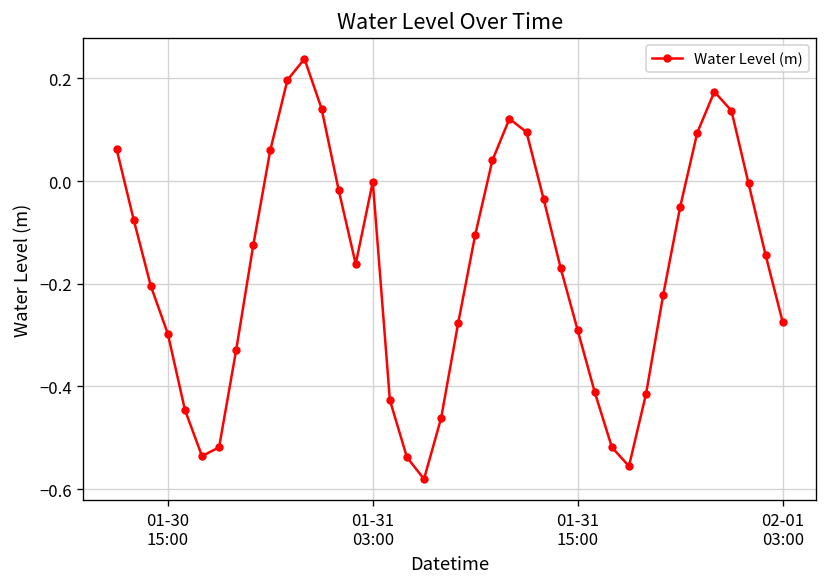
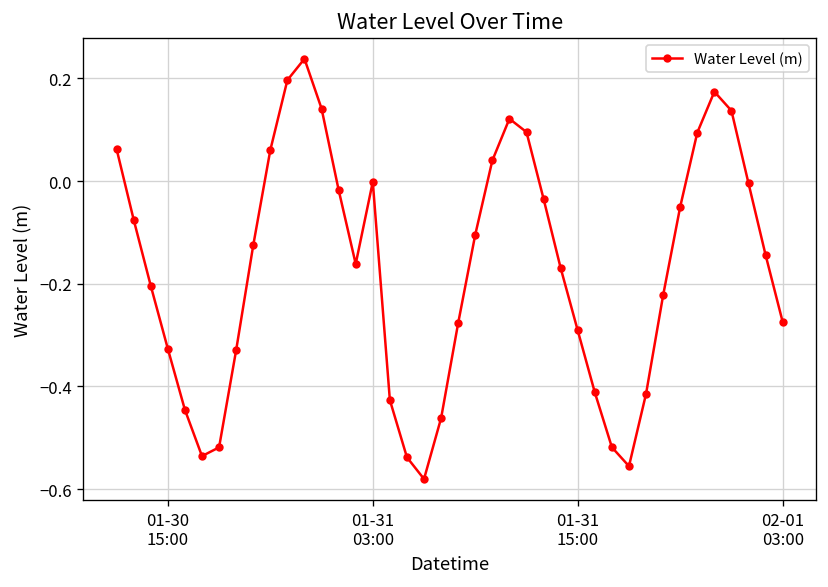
01-30 15:00: -0.30 -> -0.33
